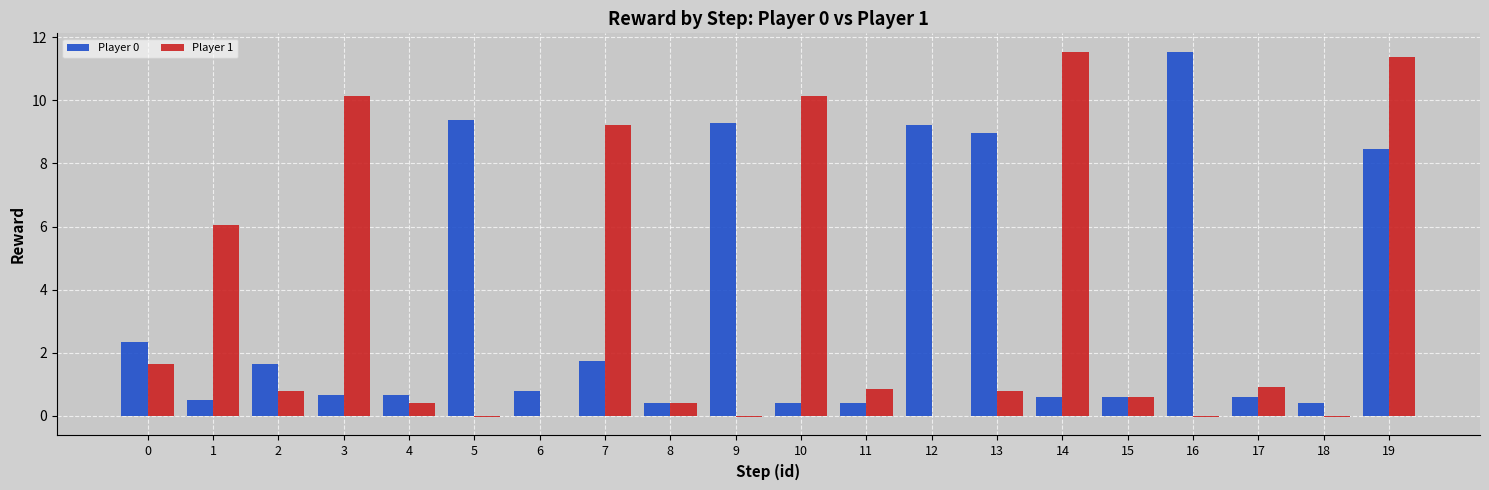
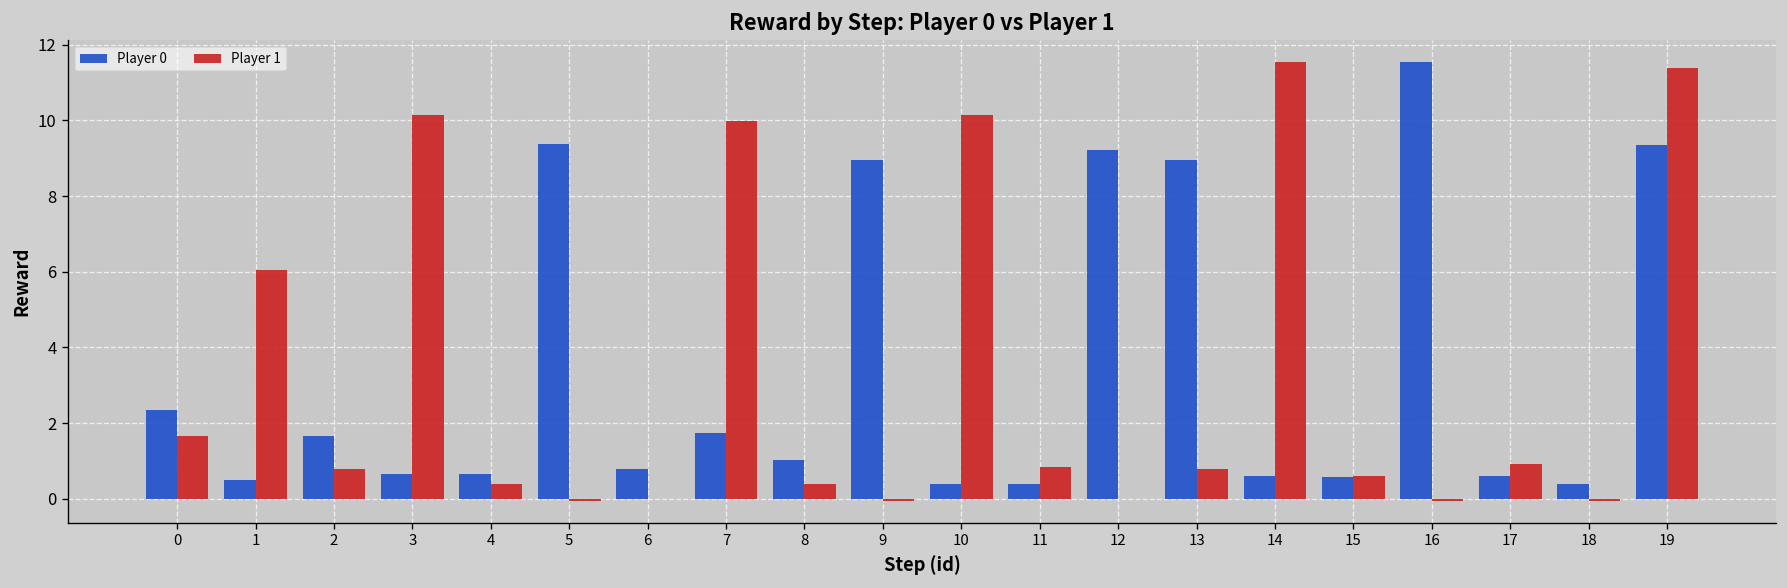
Player 1, 7: 9.2 -> 10.0
Player 0, 8: 0.4 -> 1.0
Player 0, 9: 9.3 -> 9.0
Player 0, 19: 8.5 -> 9.4
